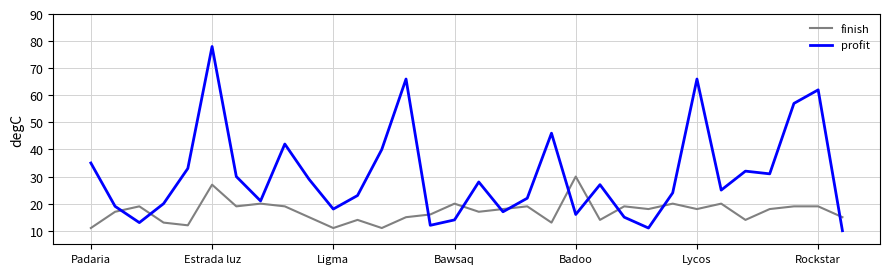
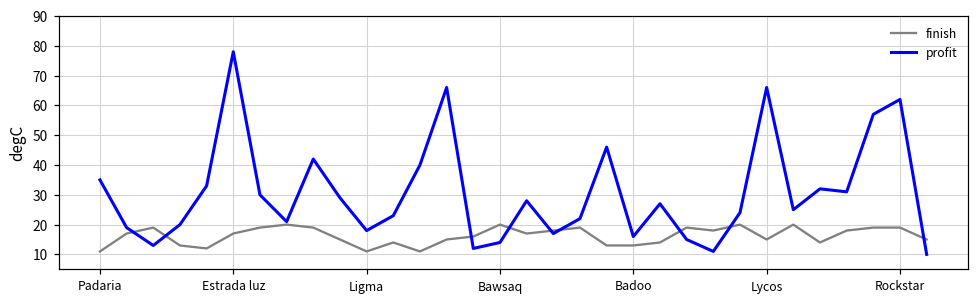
finish, Estrada luz: 27 -> 17
finish, Badoo: 30 -> 13
finish, Lycos: 18 -> 15
